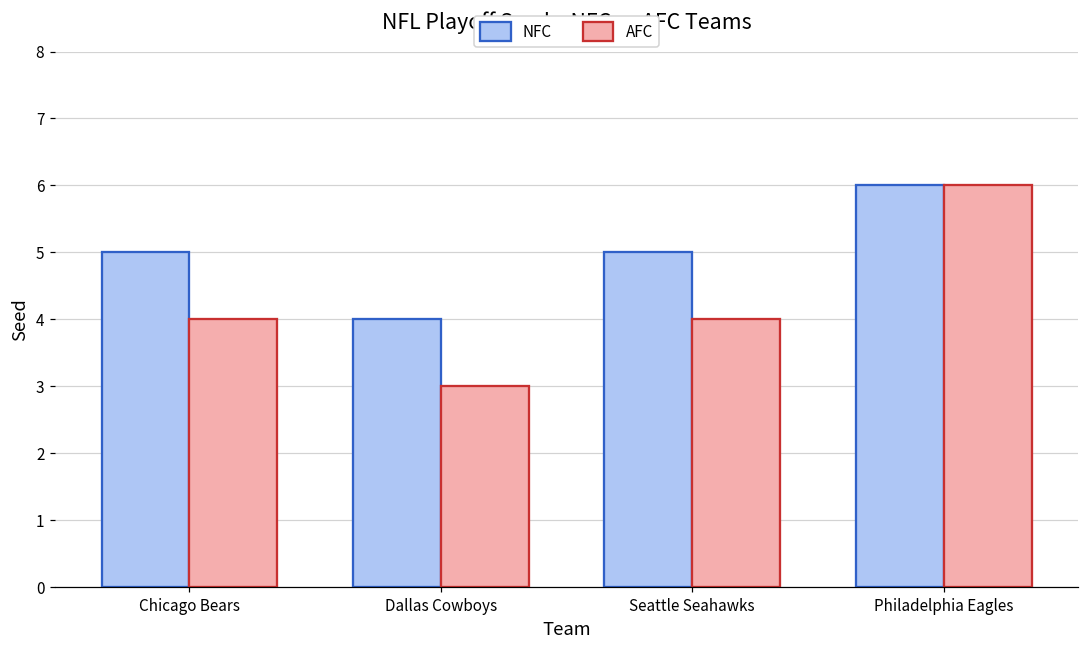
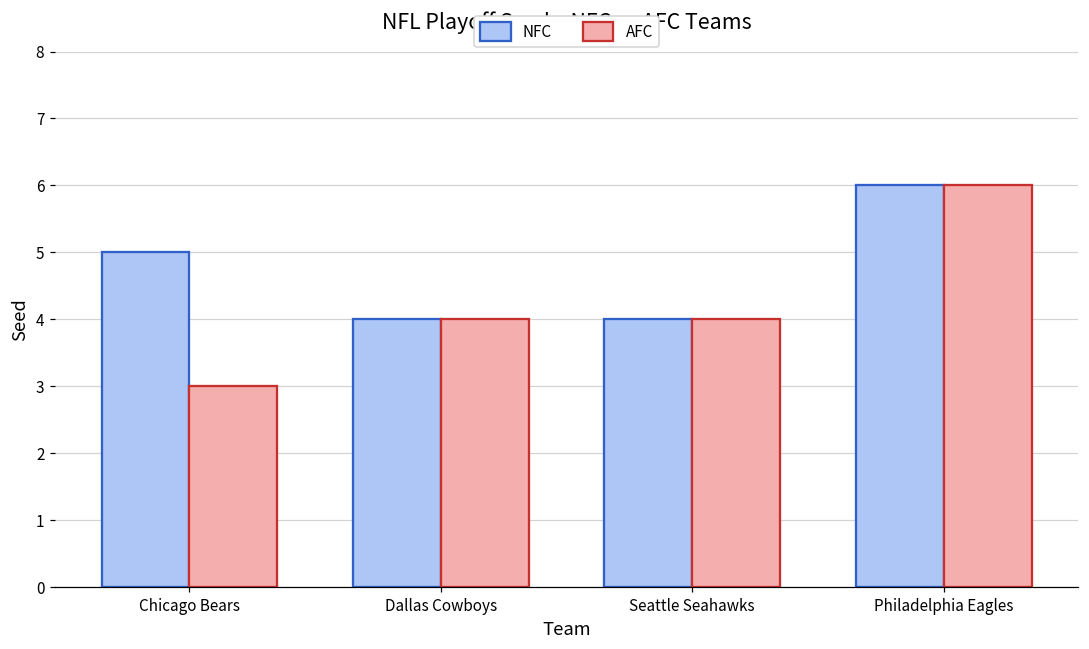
AFC, Chicago Bears: 4 -> 3
AFC, Dallas Cowboys: 3 -> 4
NFC, Seattle Seahawks: 5 -> 4
